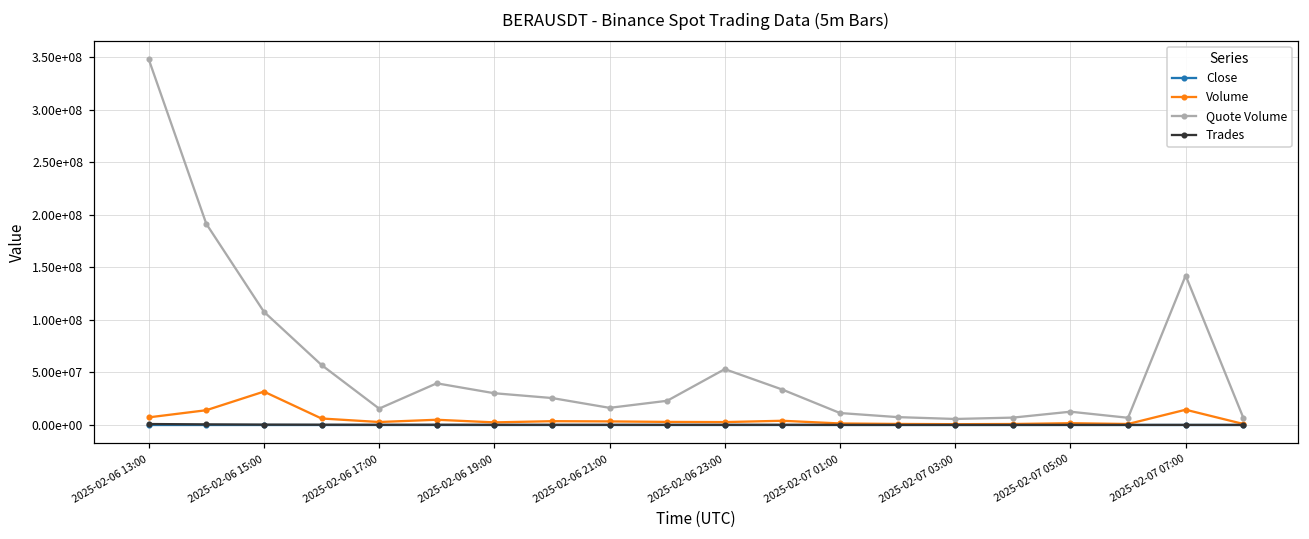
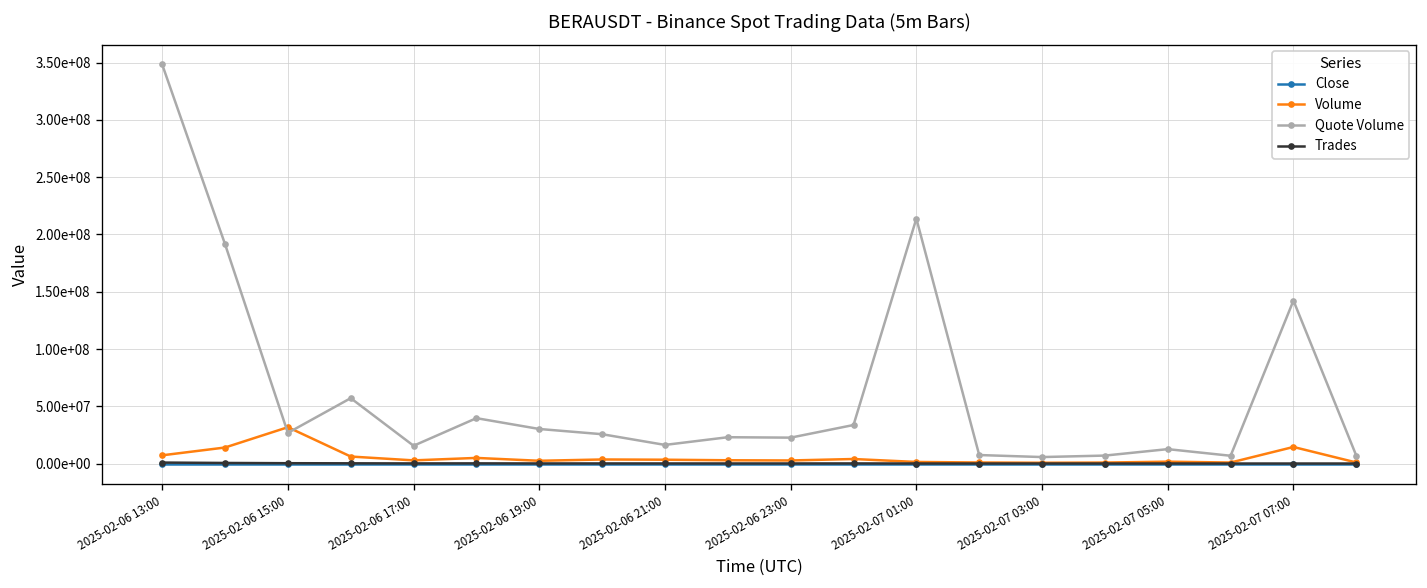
Quote Volume, 2025-02-06 15:00: 110000000 -> 30000000
Quote Volume, 2025-02-06 23:00: 50000000 -> 20000000
Quote Volume, 2025-02-07 01:00: 10000000 -> 210000000
